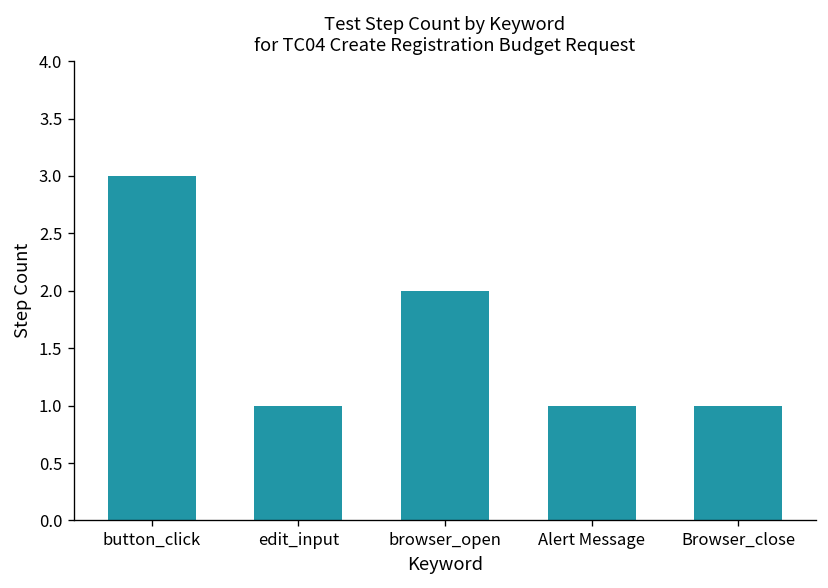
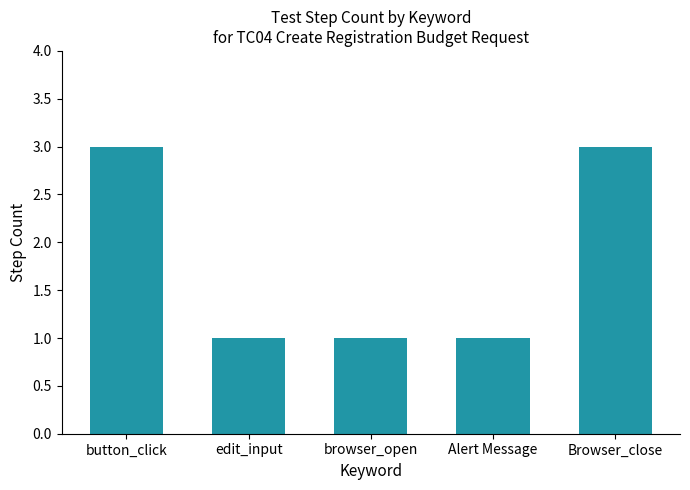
browser_open: 2 -> 1
Browser_close: 1 -> 3
